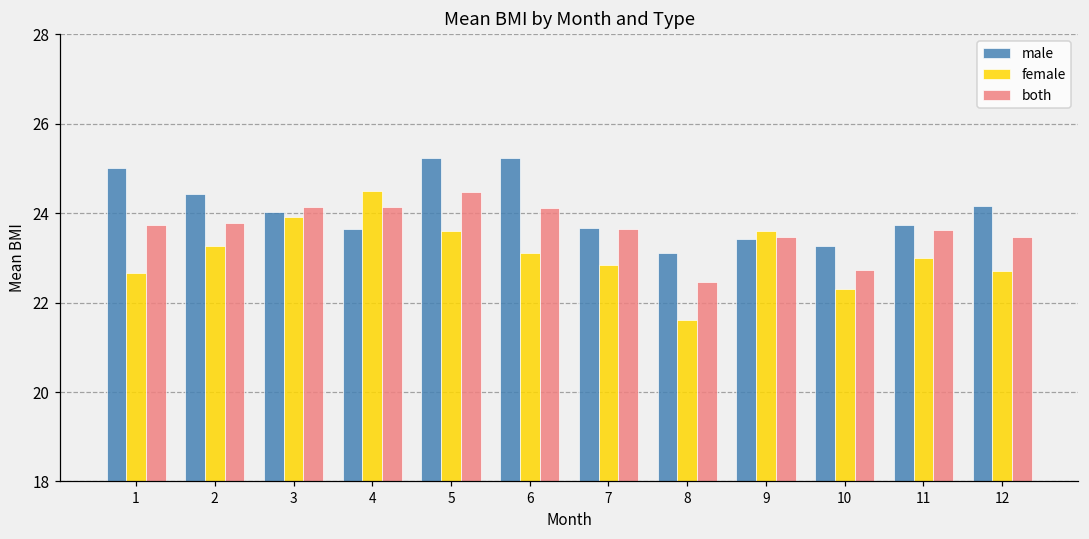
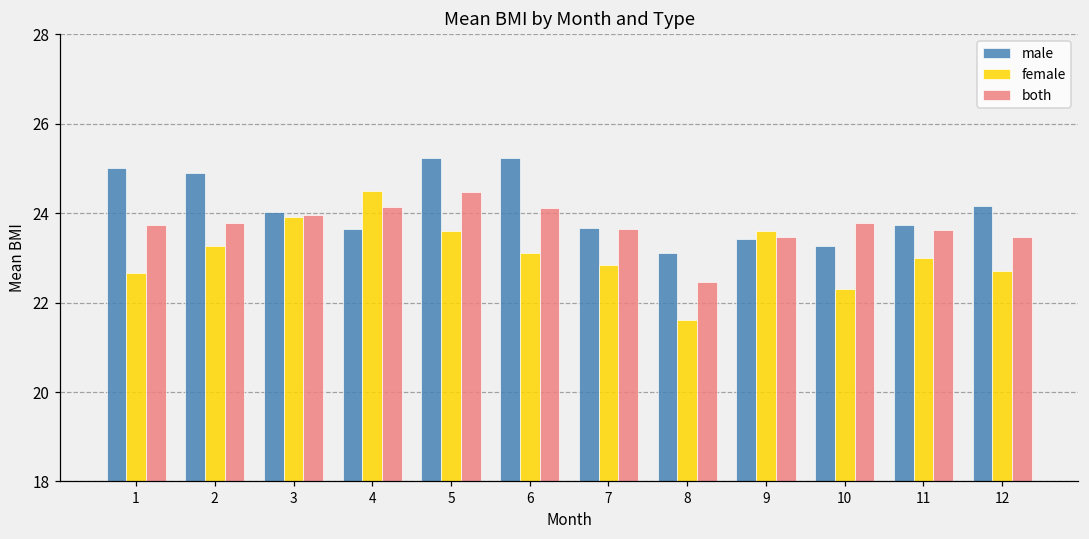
male, 2: 24.4 -> 24.9
both, 3: 24.2 -> 24.0
both, 10: 22.7 -> 23.8
